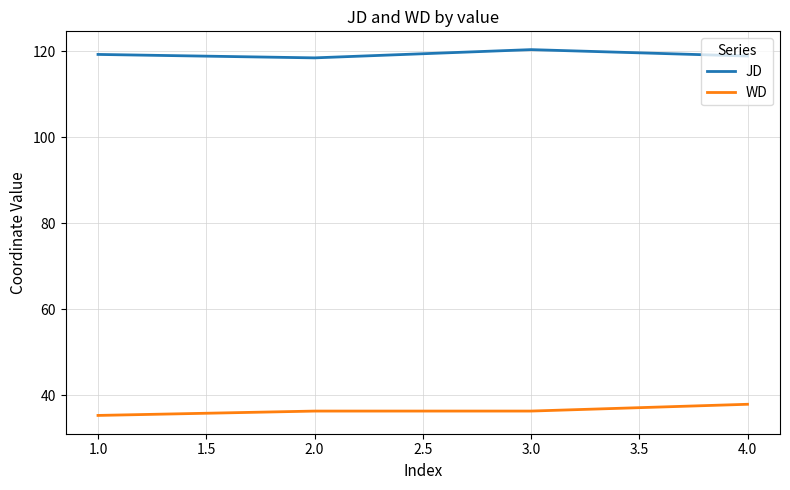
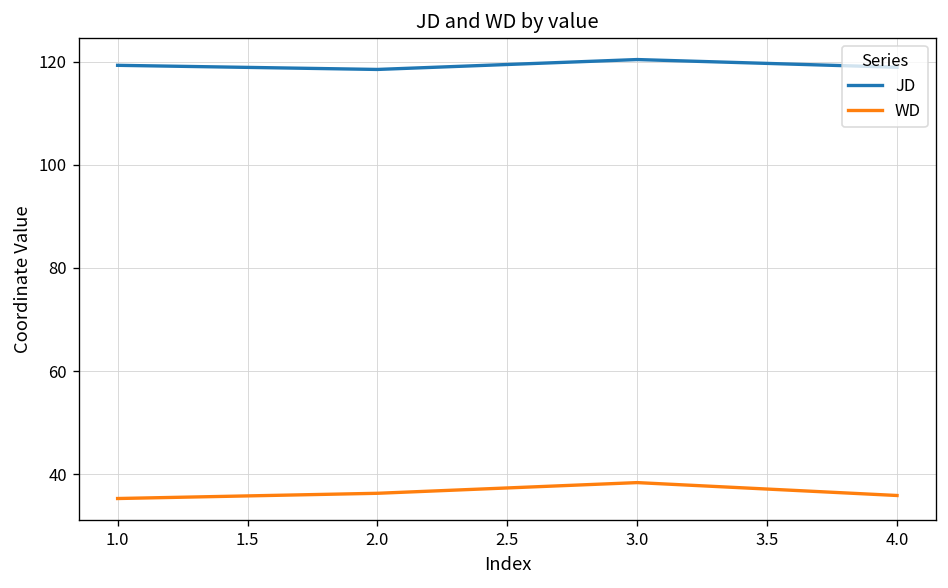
WD, 3.0: 36 -> 38
WD, 4.0: 38 -> 36
